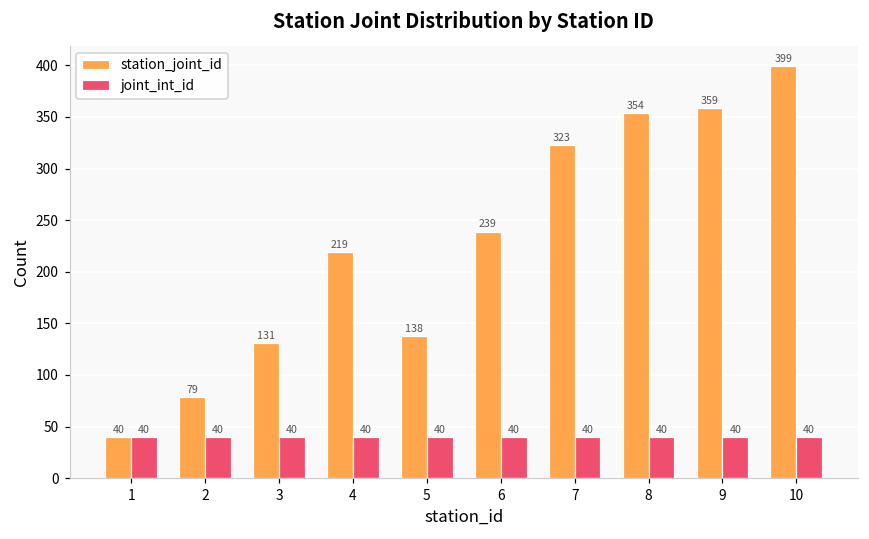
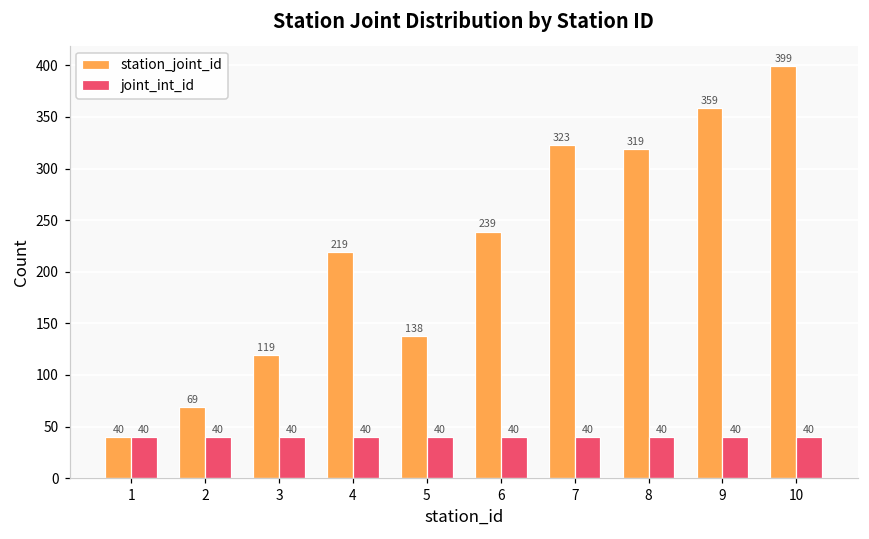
station_joint_id, 2: 79 -> 69
station_joint_id, 3: 131 -> 119
station_joint_id, 8: 354 -> 319
